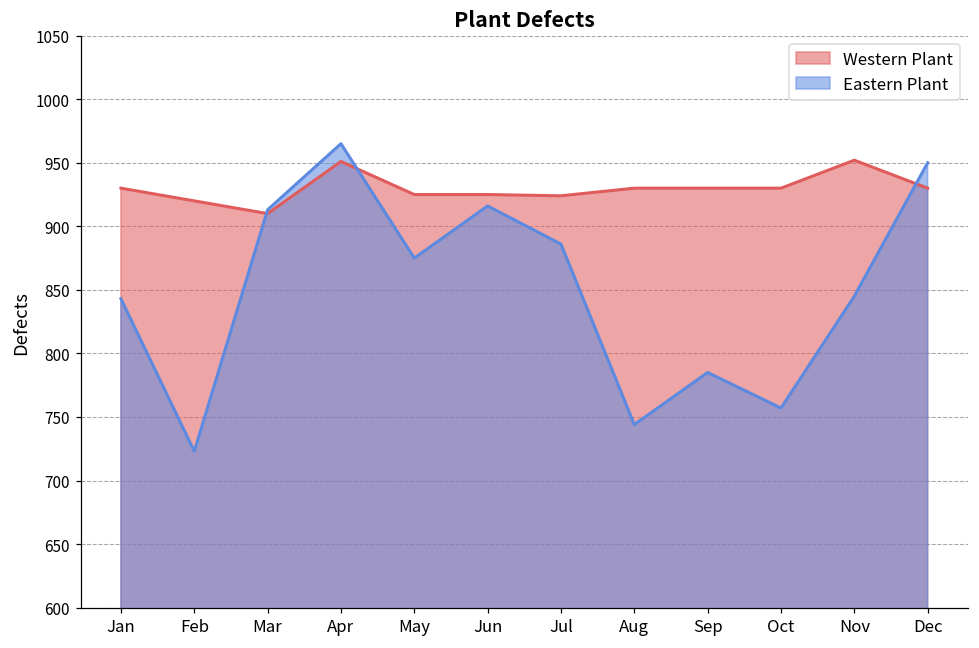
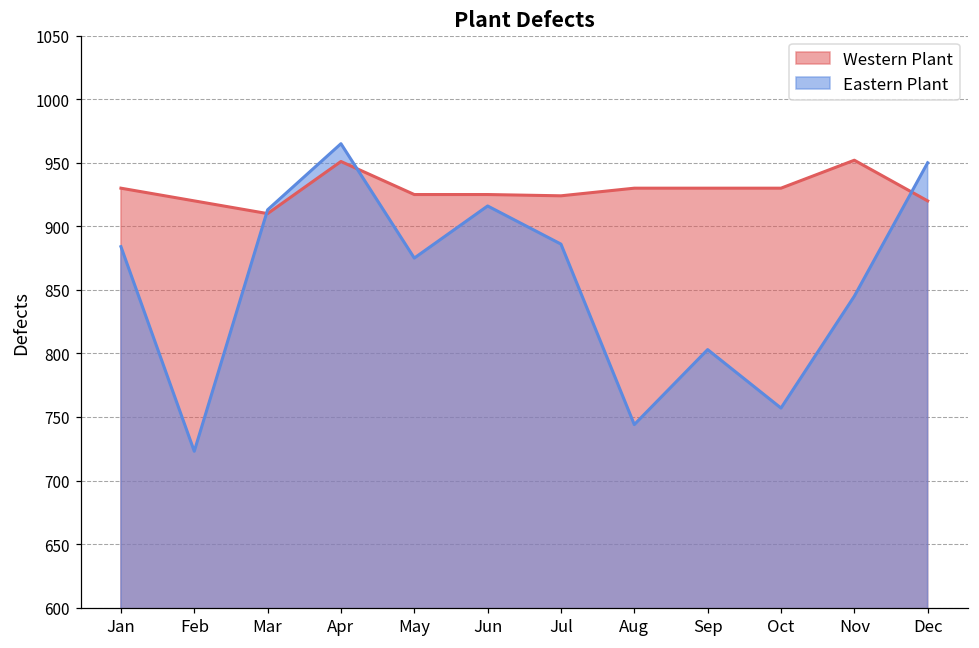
Eastern Plant, Jan: 843 -> 884
Eastern Plant, Sep: 785 -> 803
Western Plant, Dec: 930 -> 920
